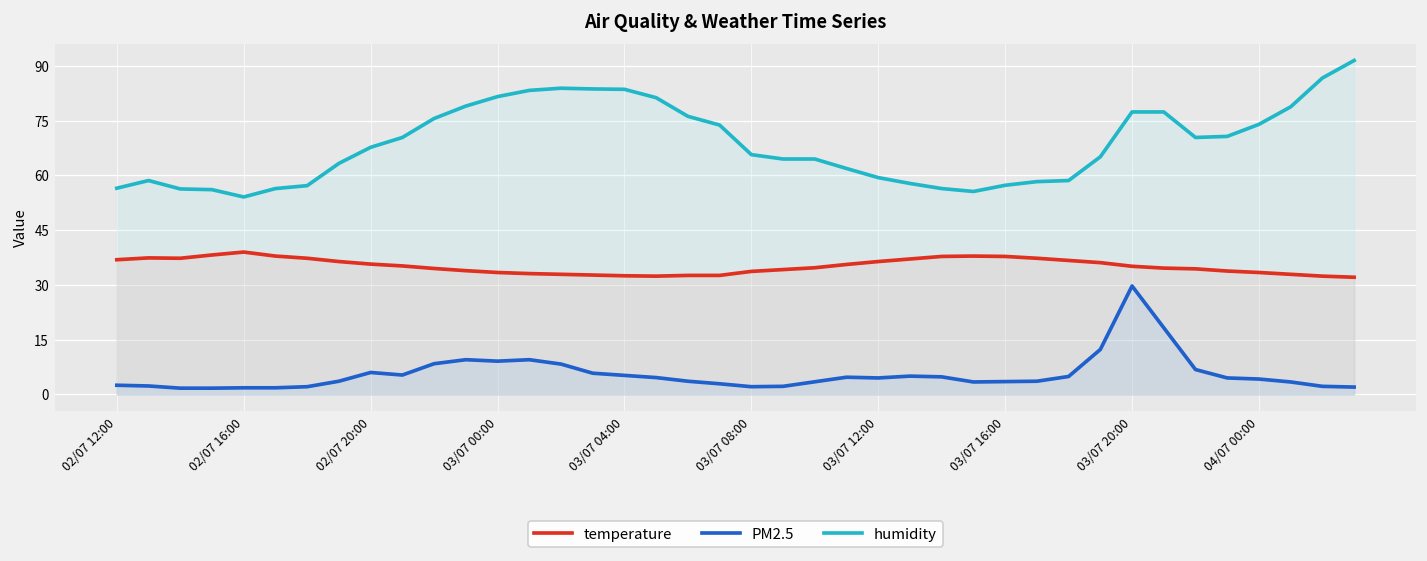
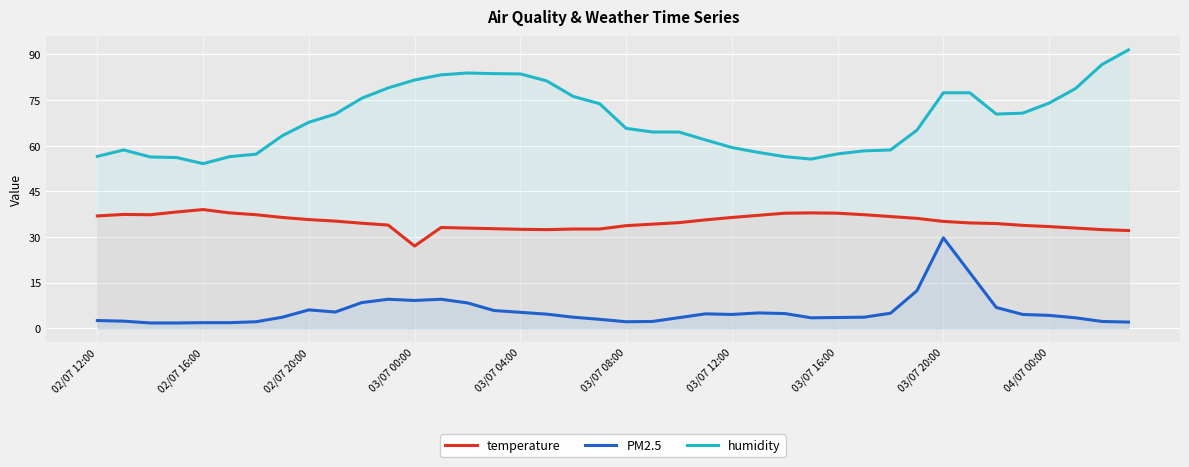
temperature, 03/07 00:00: 33 -> 27
